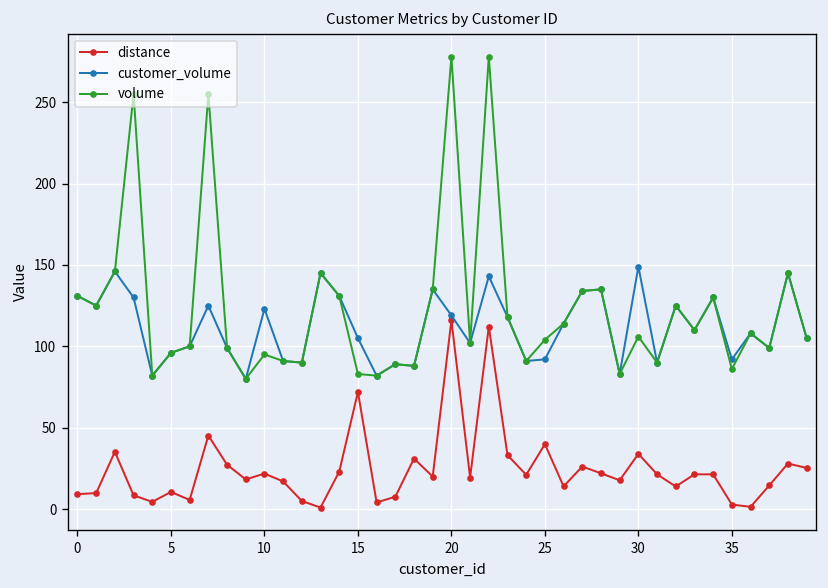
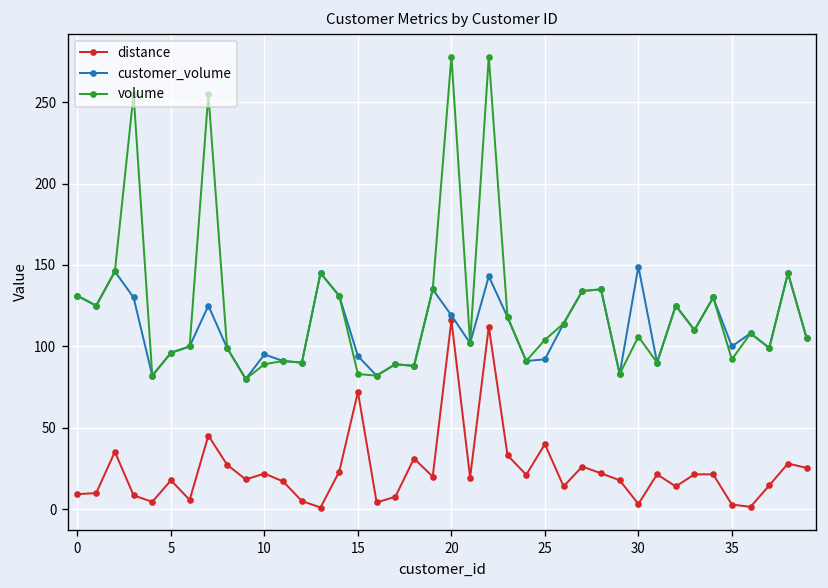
distance, 5: 11 -> 18
customer_volume, 10: 123 -> 95
volume, 10: 95 -> 89
customer_volume, 15: 105 -> 94
distance, 30: 34 -> 3
customer_volume, 35: 92 -> 100
volume, 35: 86 -> 92
